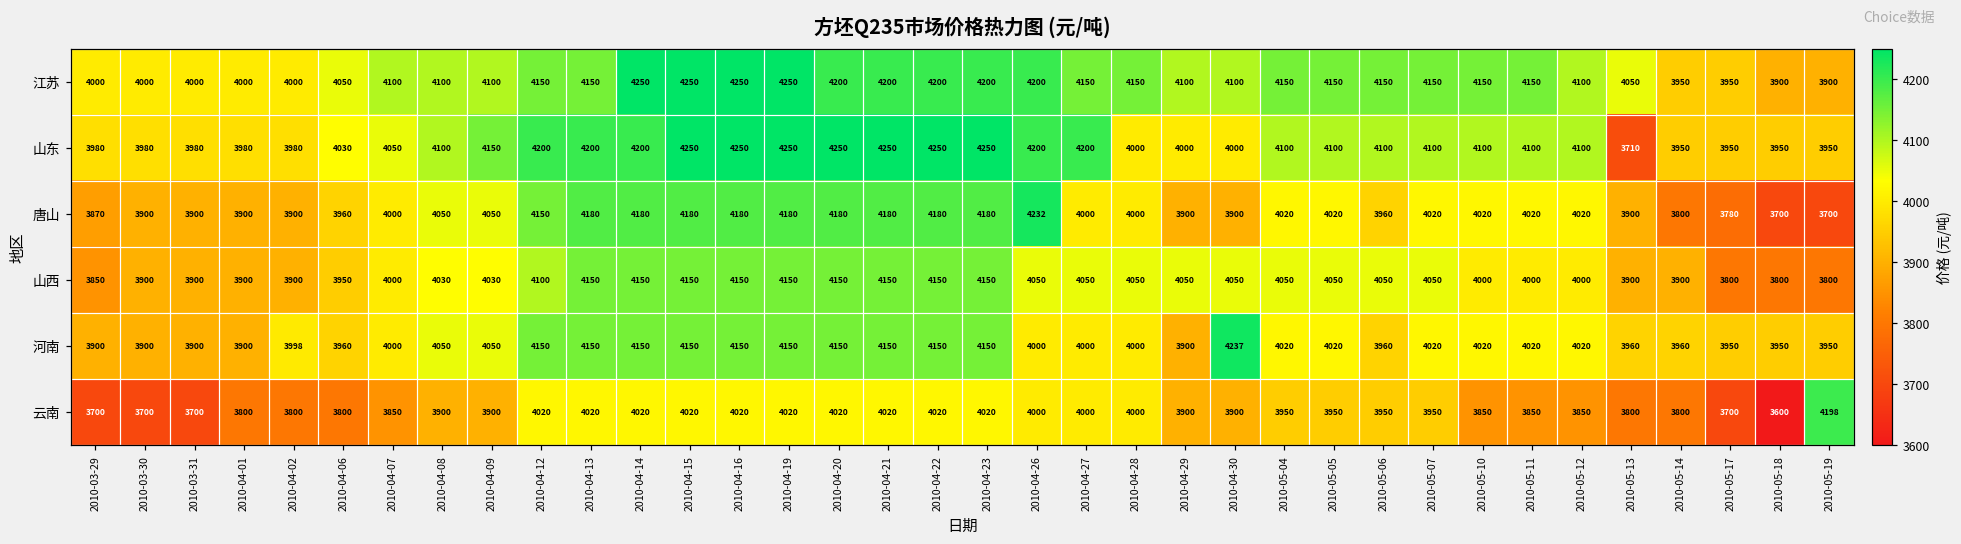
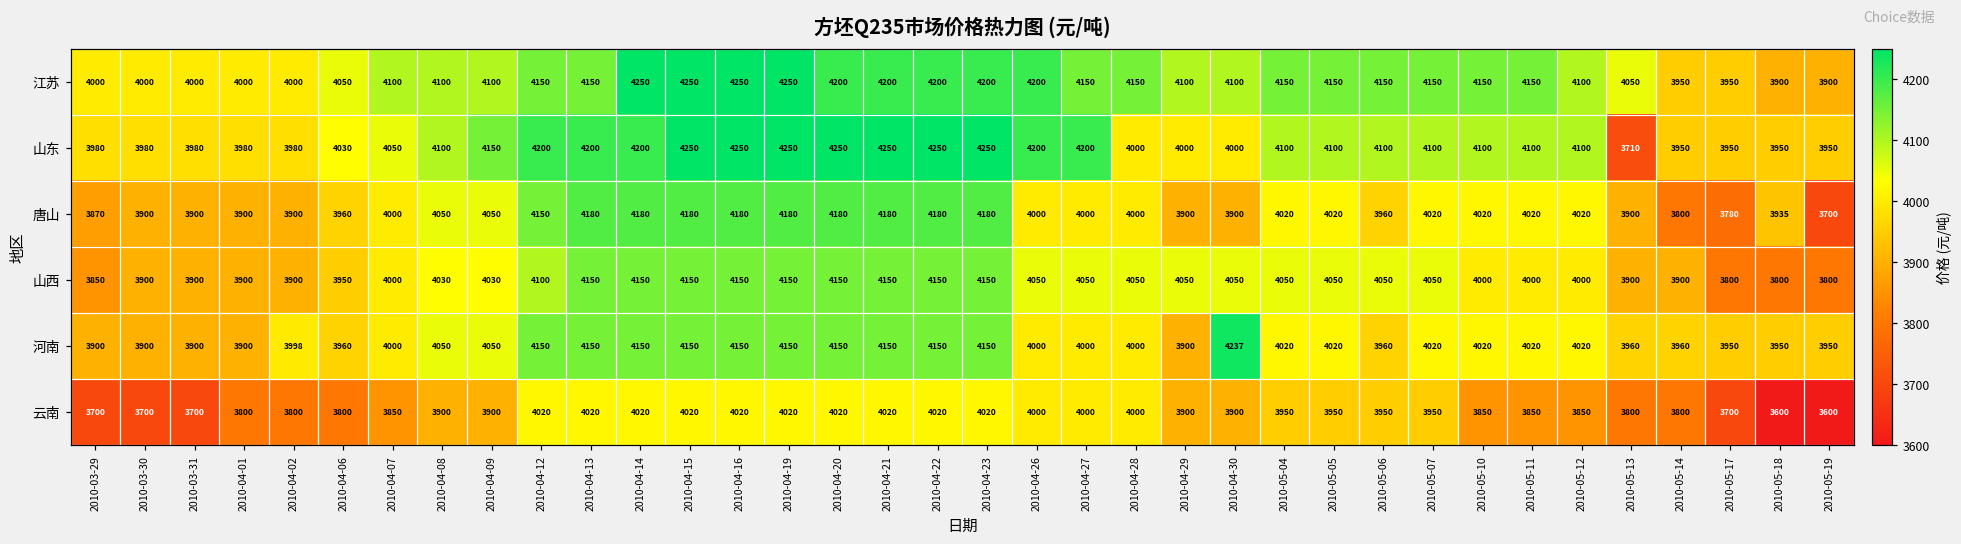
唐山, 2010-04-26: 4232 -> 4000
唐山, 2010-05-18: 3700 -> 3935
云南, 2010-05-19: 4198 -> 3600
